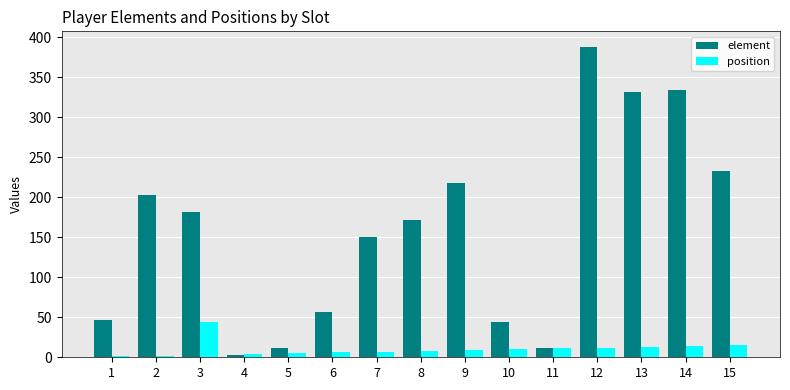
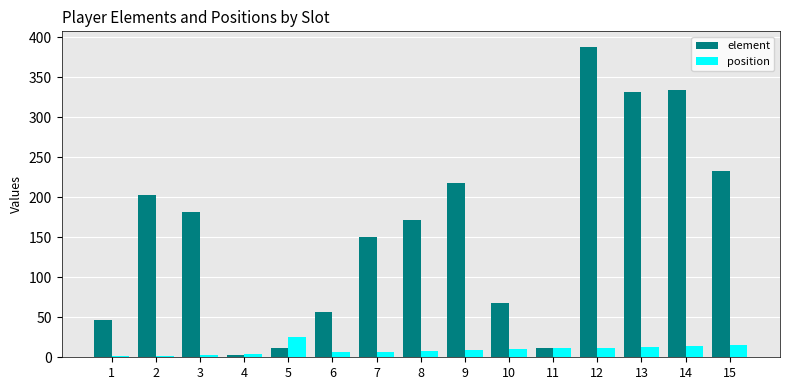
position, 3: 40 -> 0
position, 5: 10 -> 30
element, 10: 40 -> 70
